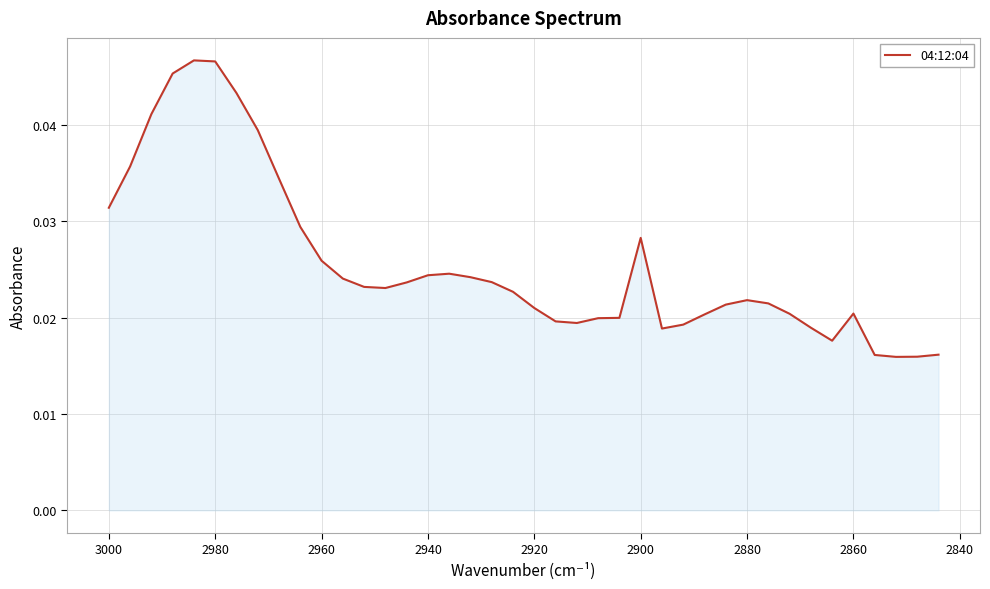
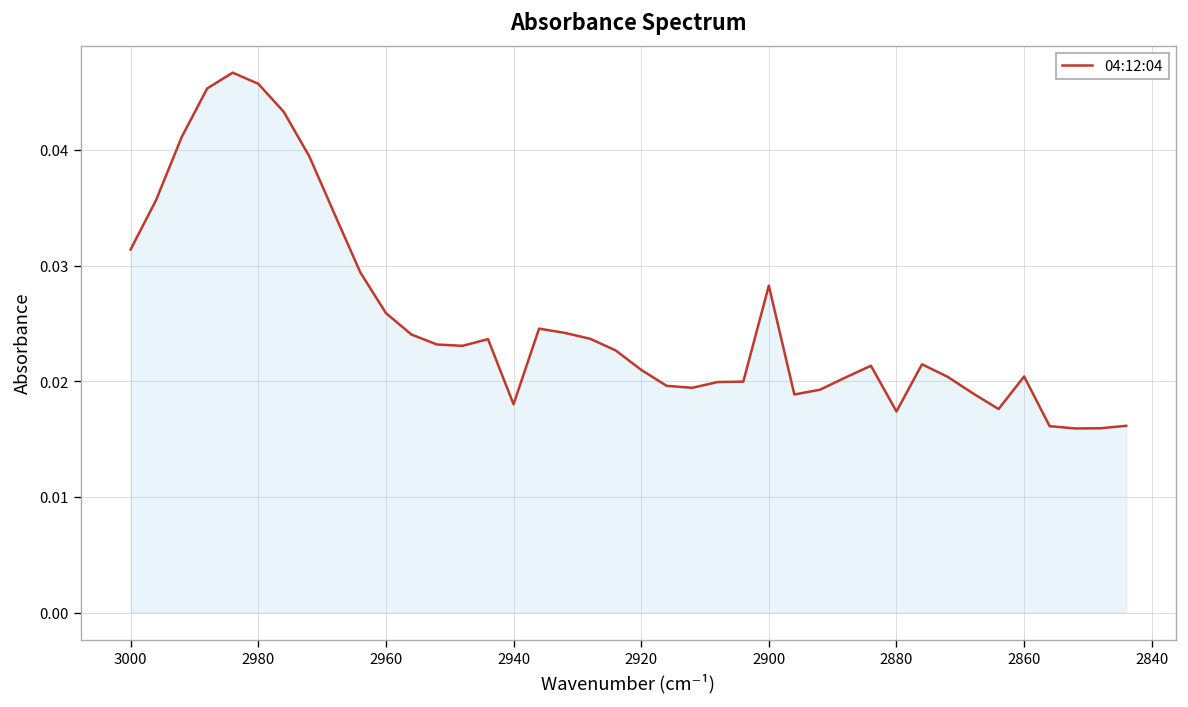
2980: 0.047 -> 0.046
2940: 0.024 -> 0.018
2880: 0.022 -> 0.017
